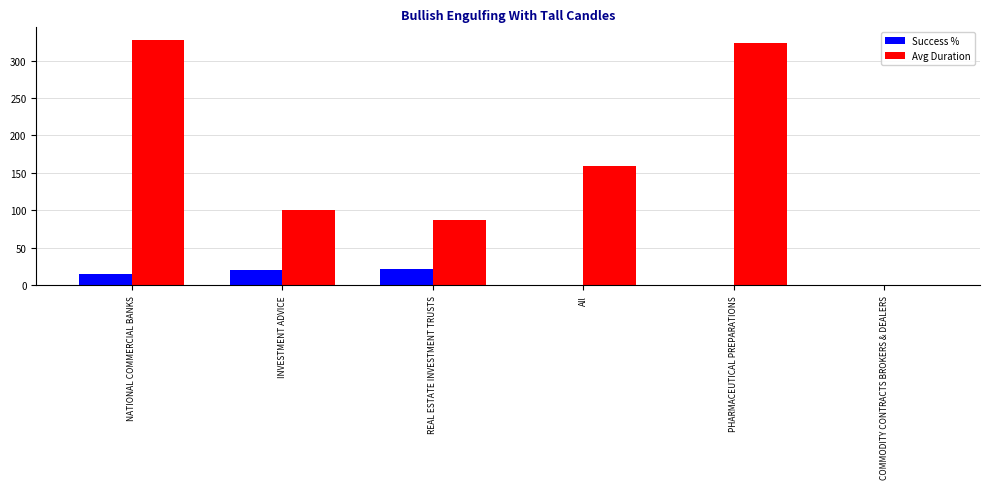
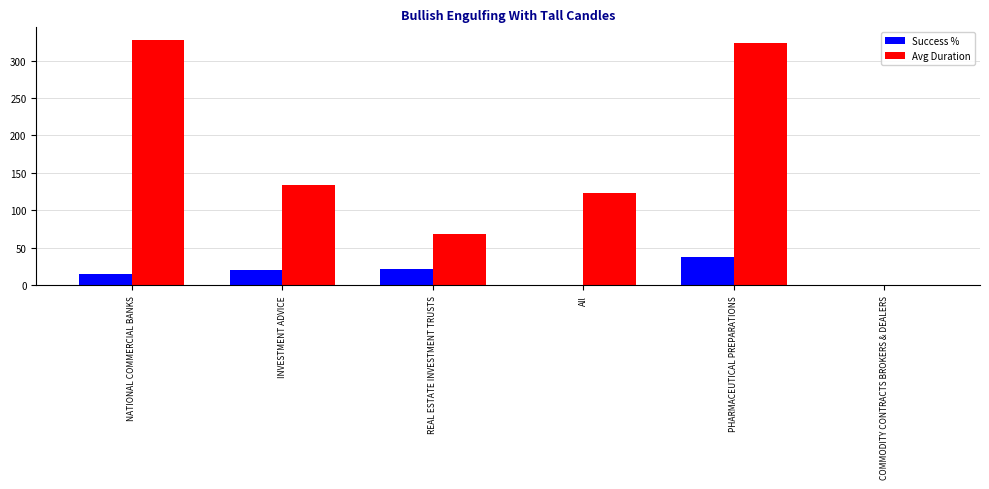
Avg Duration, INVESTMENT ADVICE: 100 -> 130
Avg Duration, REAL ESTATE INVESTMENT TRUSTS: 90 -> 70
Avg Duration, All: 160 -> 120
Success %, PHARMACEUTICAL PREPARATIONS: 0 -> 40
